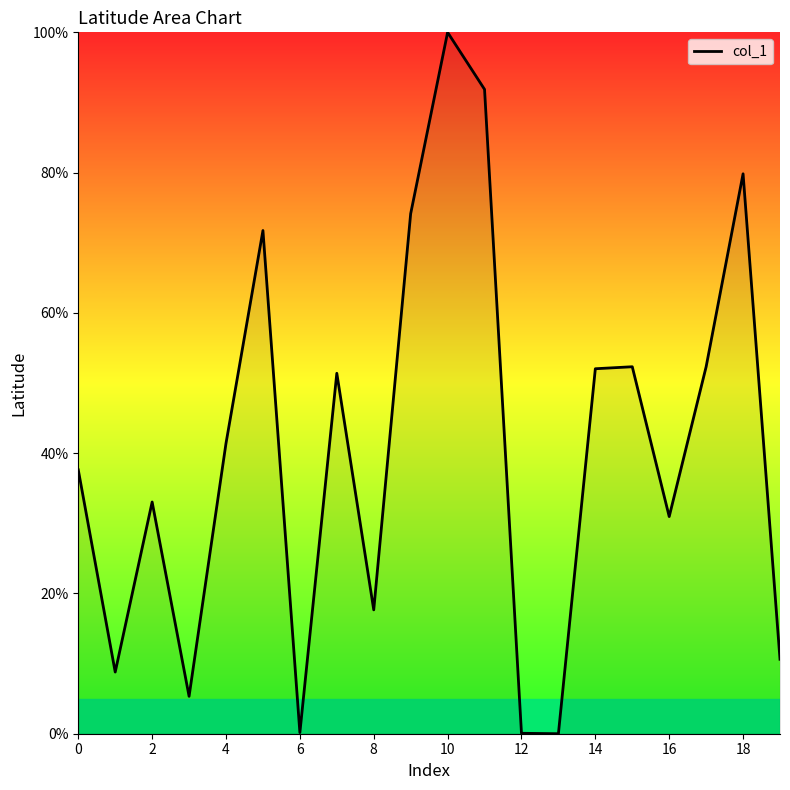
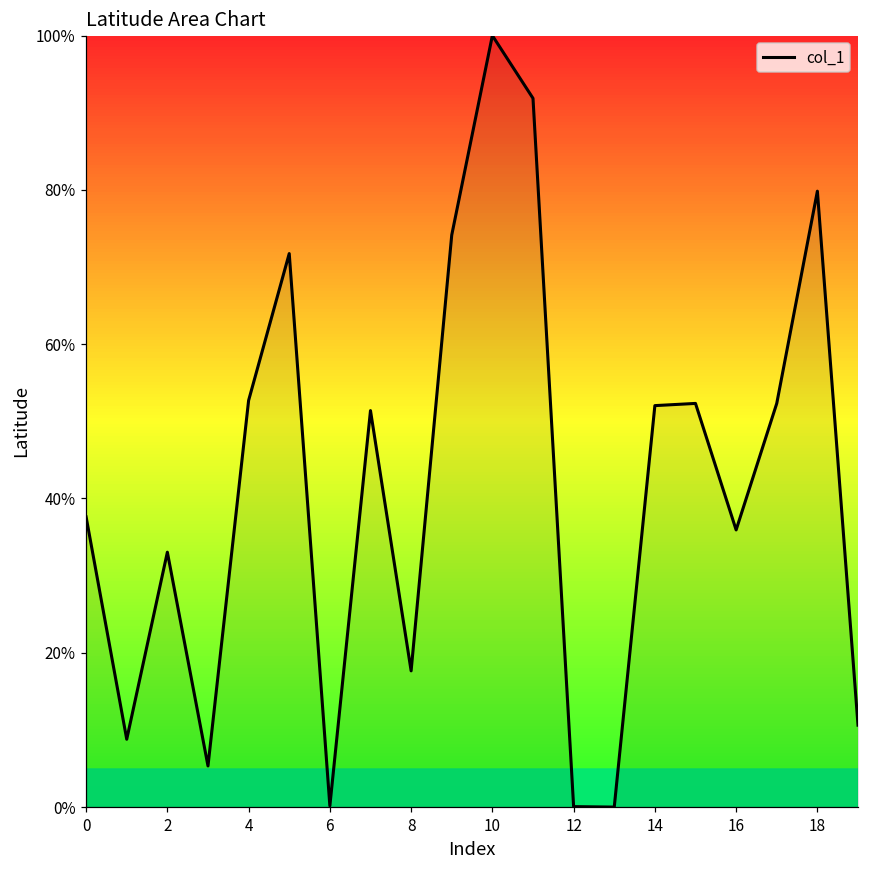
4: 41% -> 53%
16: 31% -> 36%
